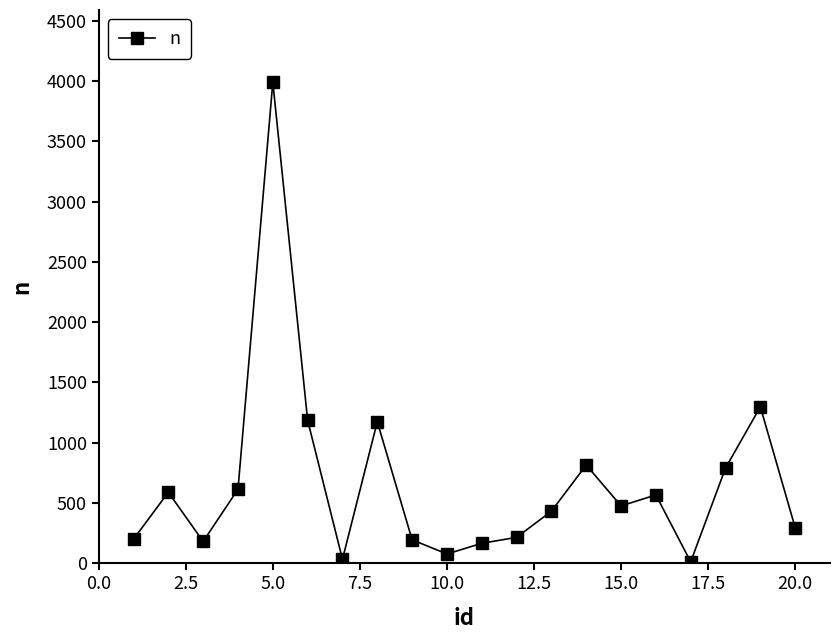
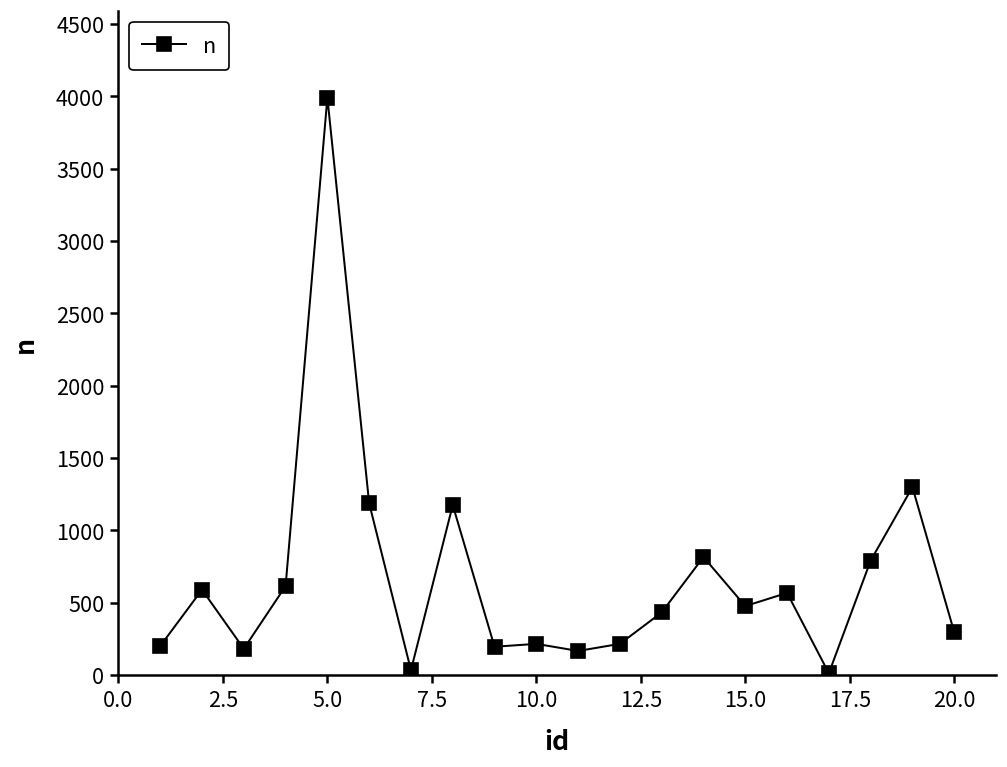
10.0: 80 -> 220
